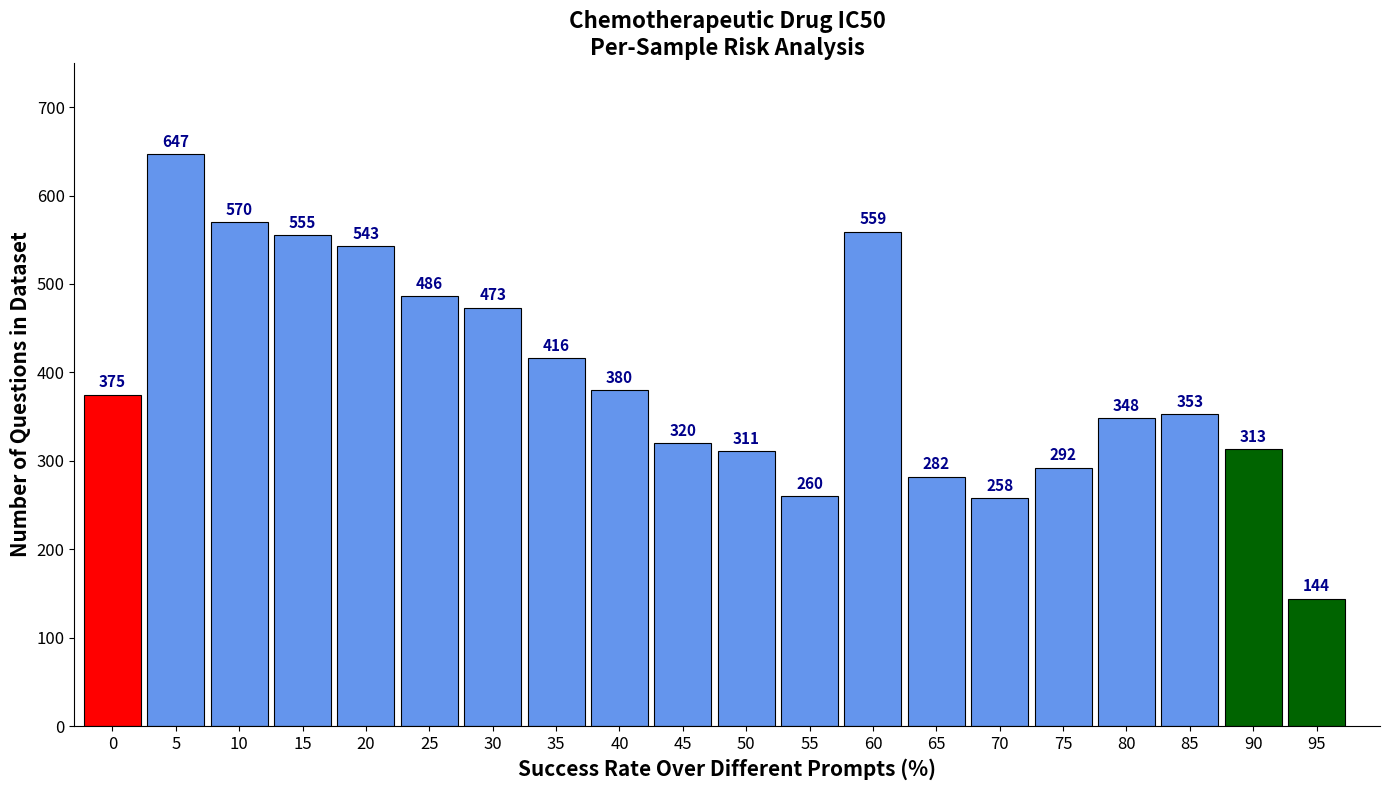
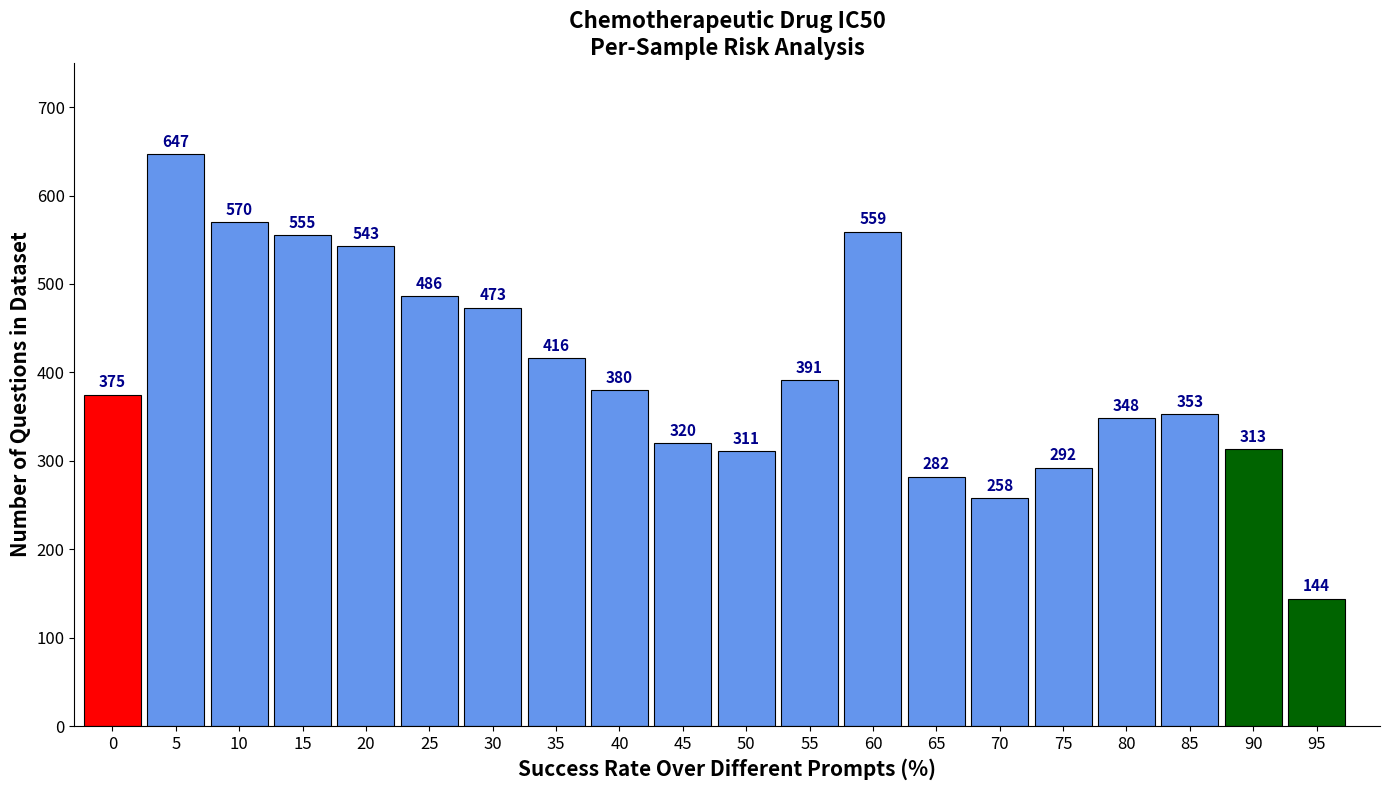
55: 260 -> 391
